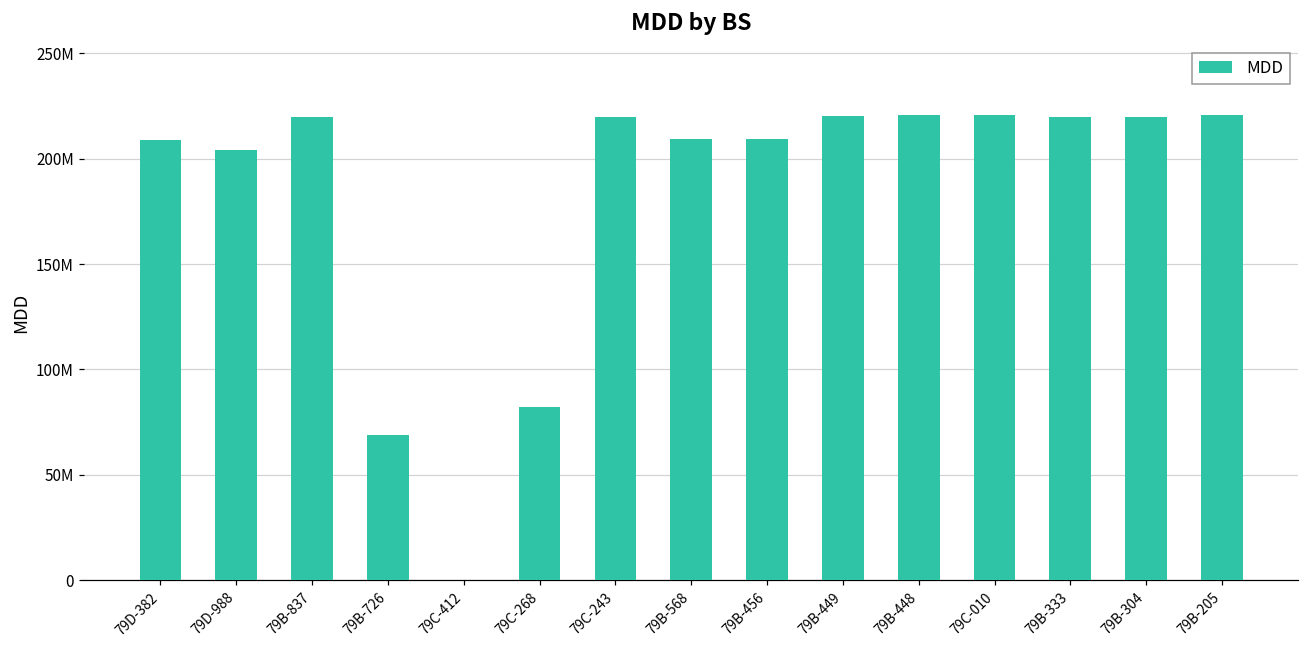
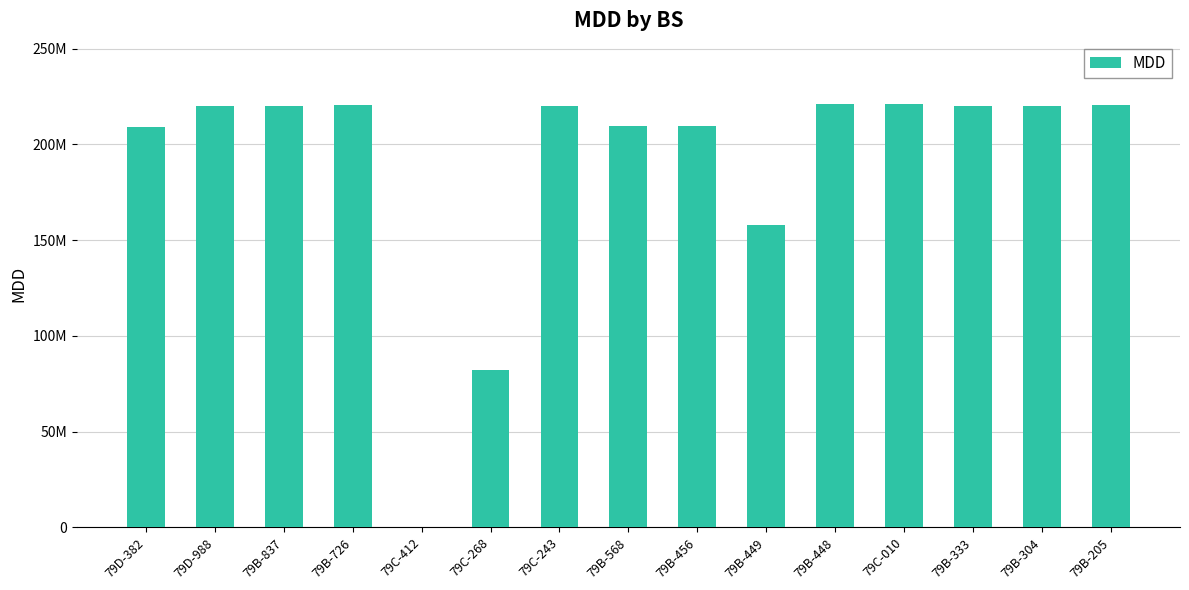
79D-988: 204000000 -> 220000000
79B-726: 69000000 -> 221000000
79B-449: 220000000 -> 158000000
